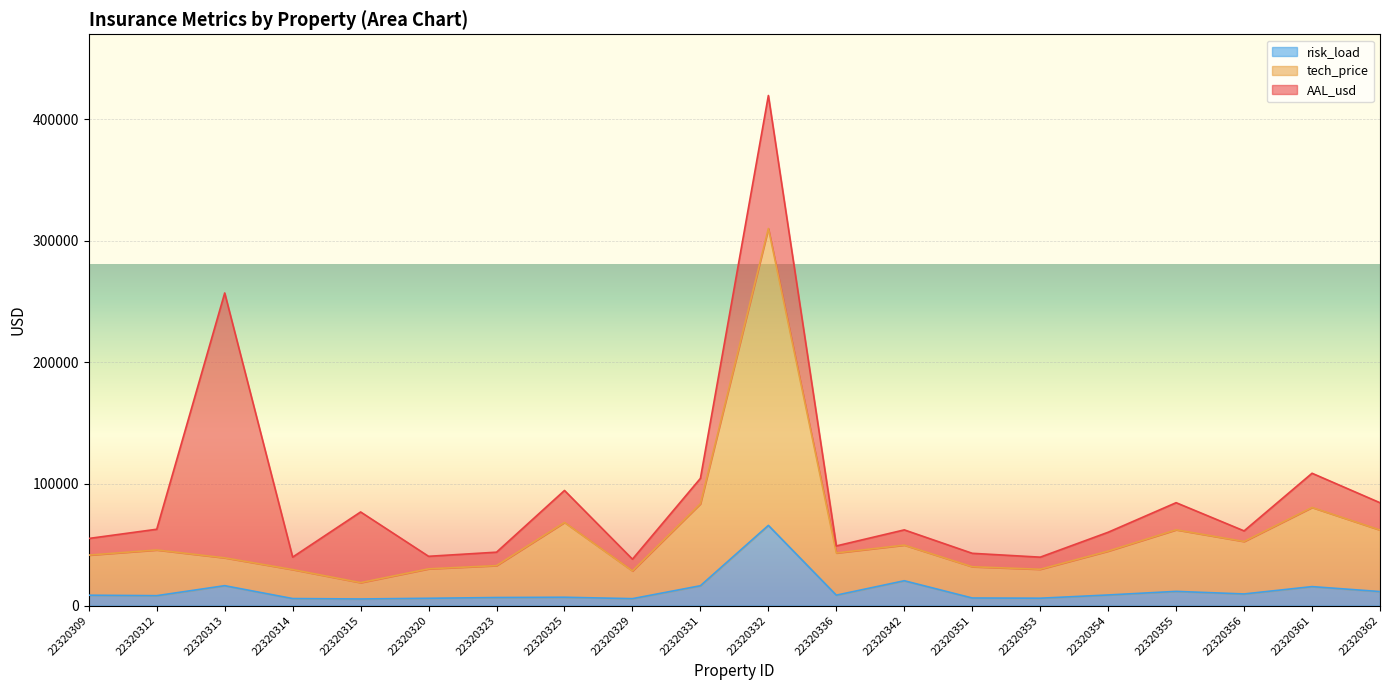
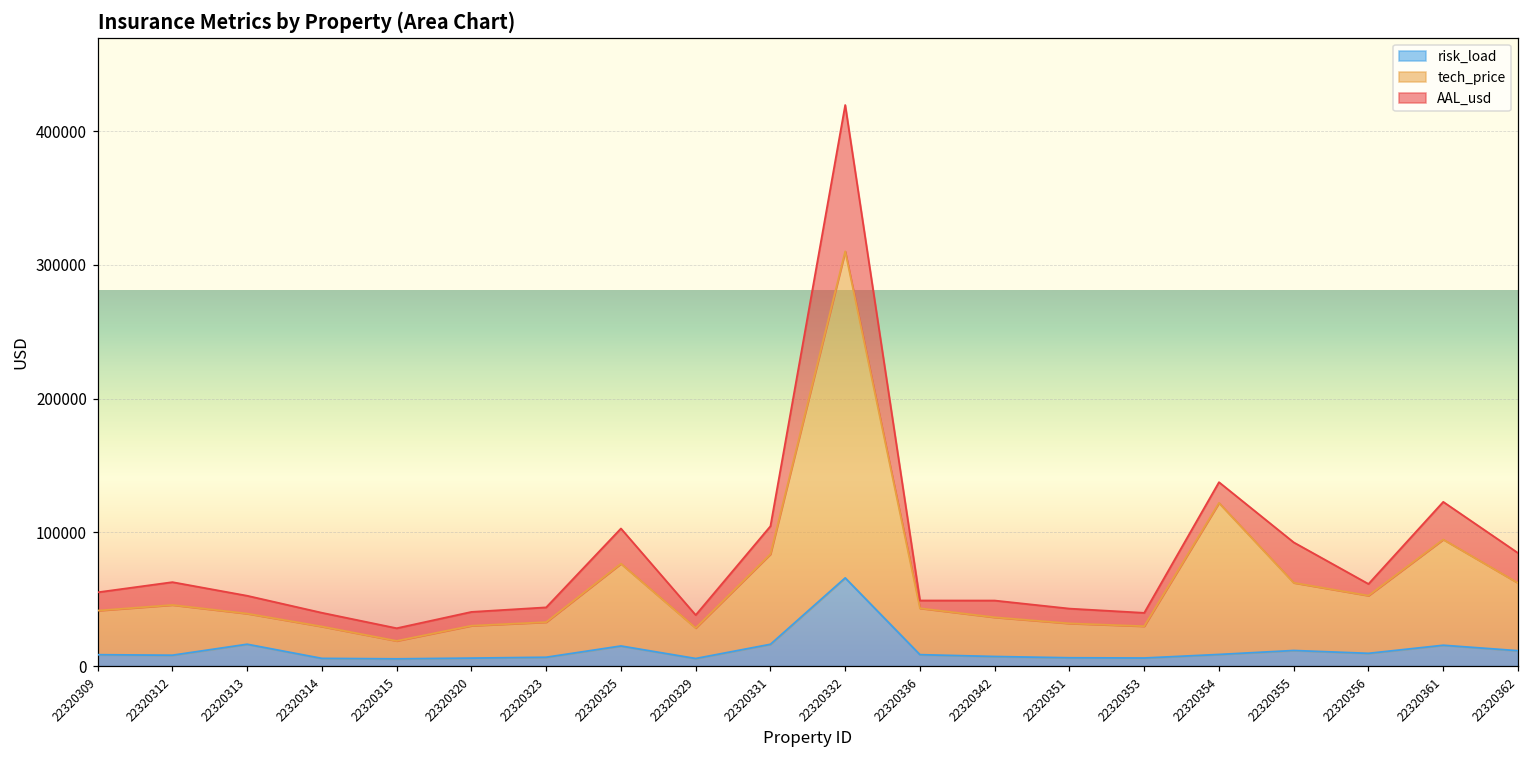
AAL_usd, 22320313: 218000 -> 13000
AAL_usd, 22320315: 58000 -> 9000
risk_load, 22320325: 7000 -> 15000
risk_load, 22320342: 20000 -> 7000
tech_price, 22320354: 36000 -> 113000
AAL_usd, 22320355: 22000 -> 30000
tech_price, 22320361: 65000 -> 79000
